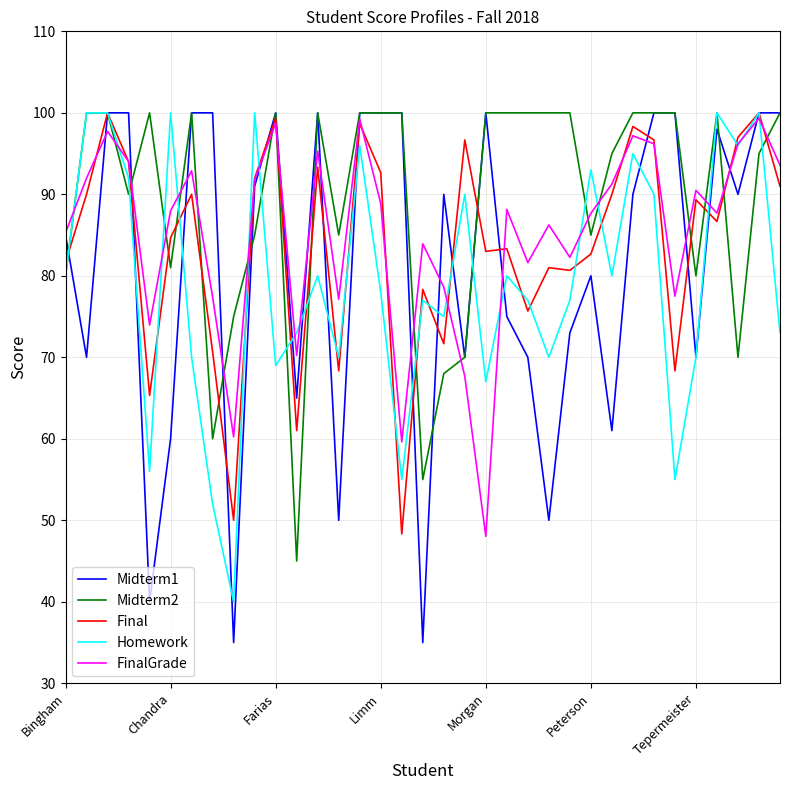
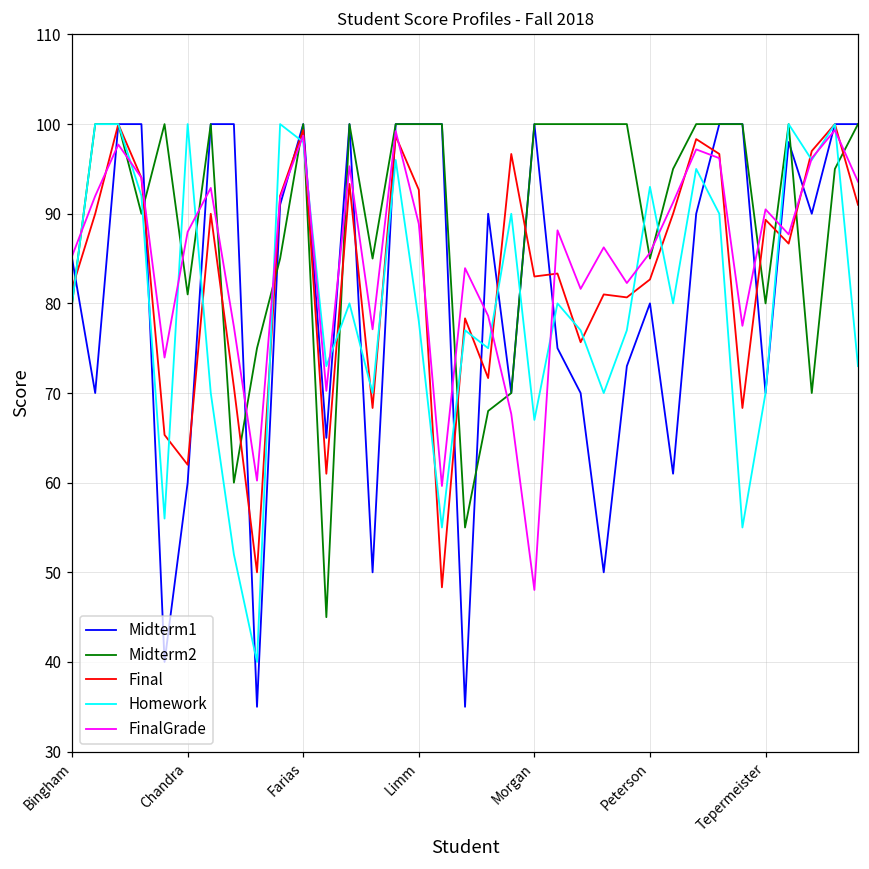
Final, Chandra: 85 -> 62
Homework, Farias: 69 -> 98
FinalGrade, Peterson: 88 -> 86
